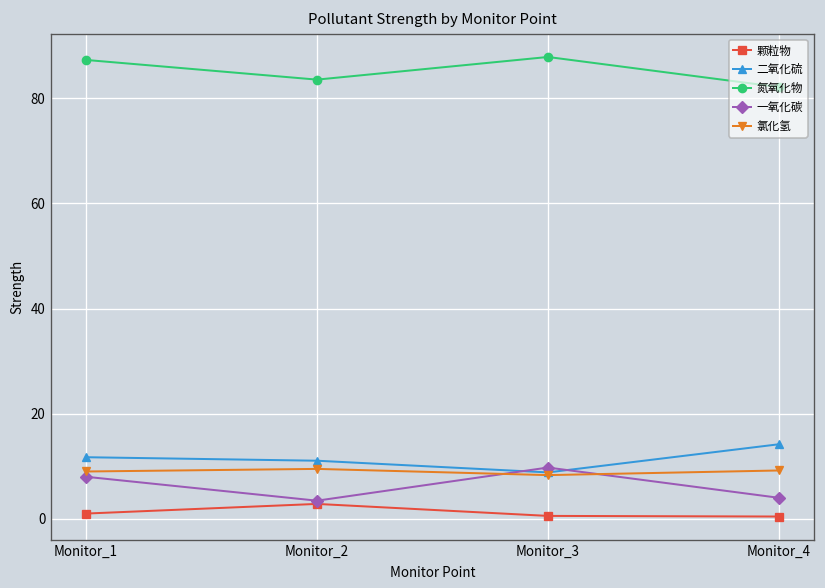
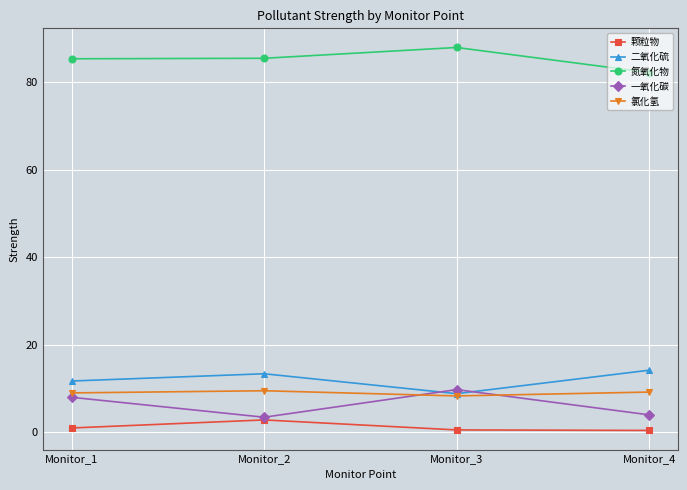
氮氧化物, Monitor_1: 87 -> 85
二氧化硫, Monitor_2: 11 -> 13
氮氧化物, Monitor_2: 84 -> 85
